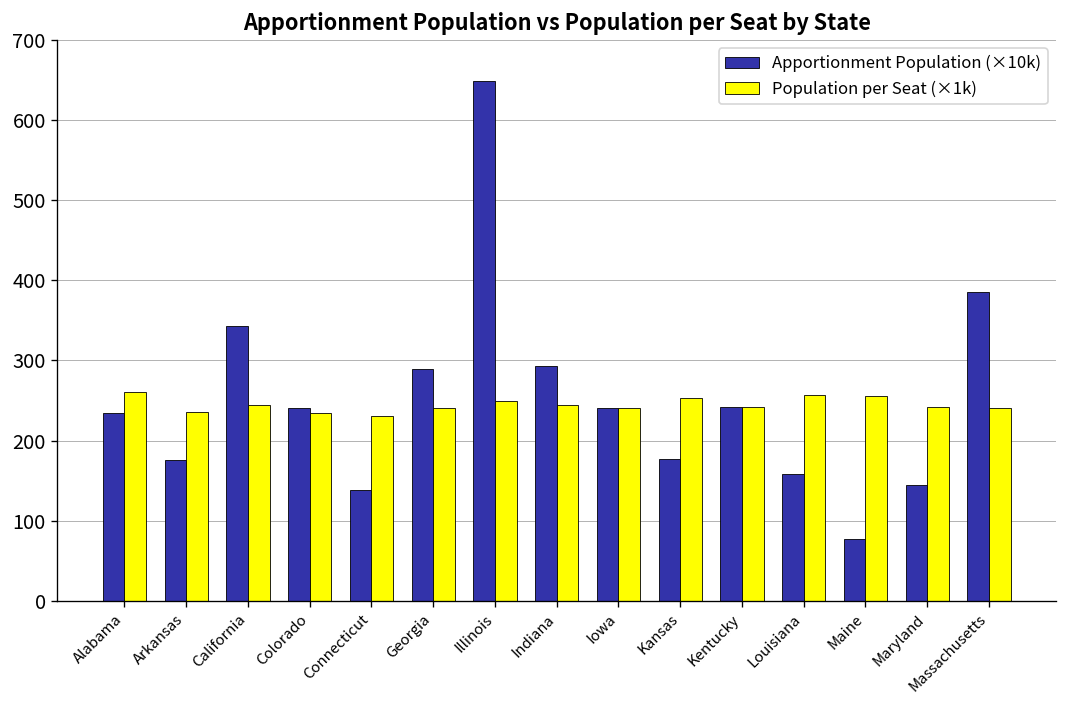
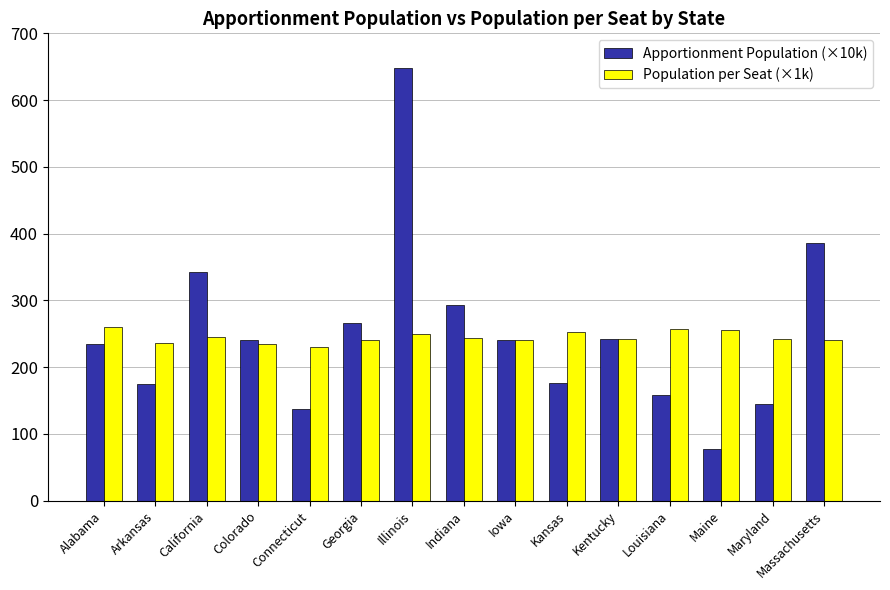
Apportionment Population (×10k), Georgia: 290 -> 270
